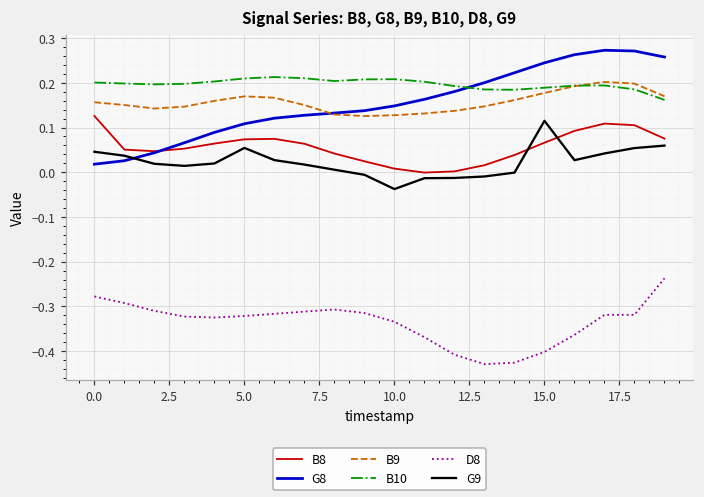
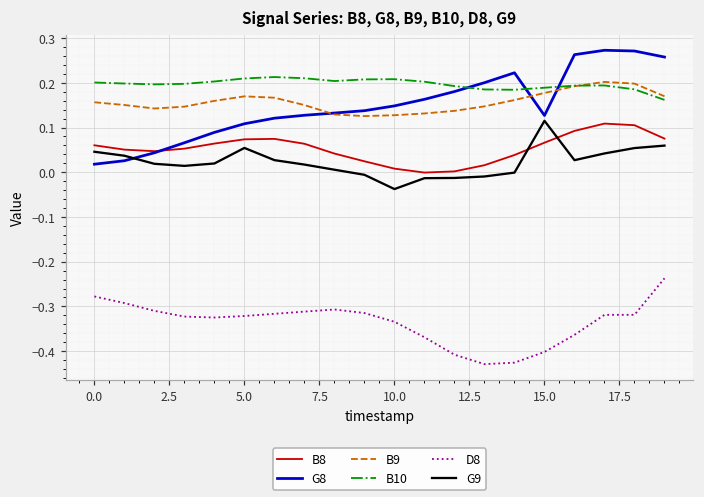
B8, 0.0: 0.13 -> 0.06
G8, 15.0: 0.24 -> 0.13
